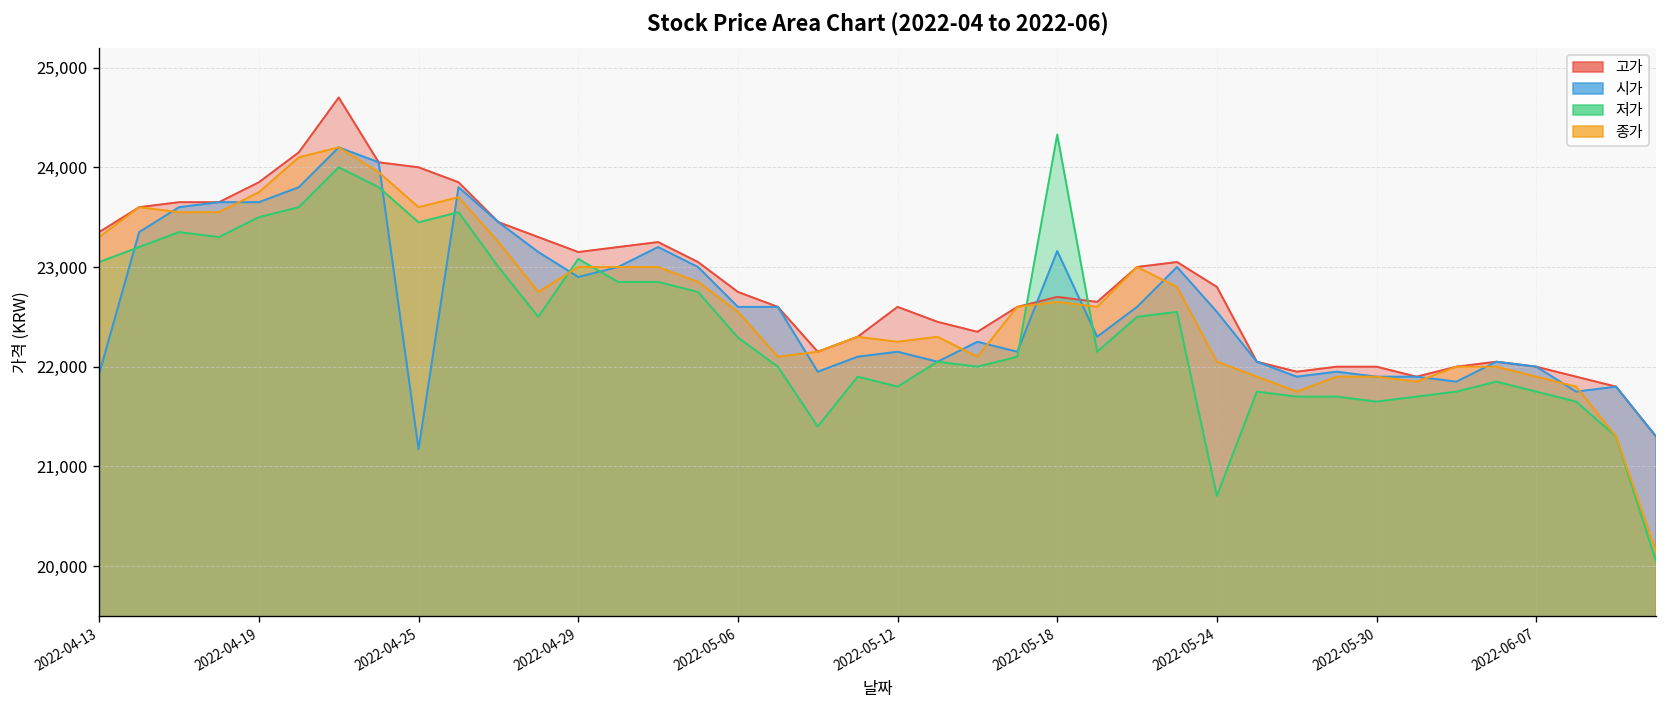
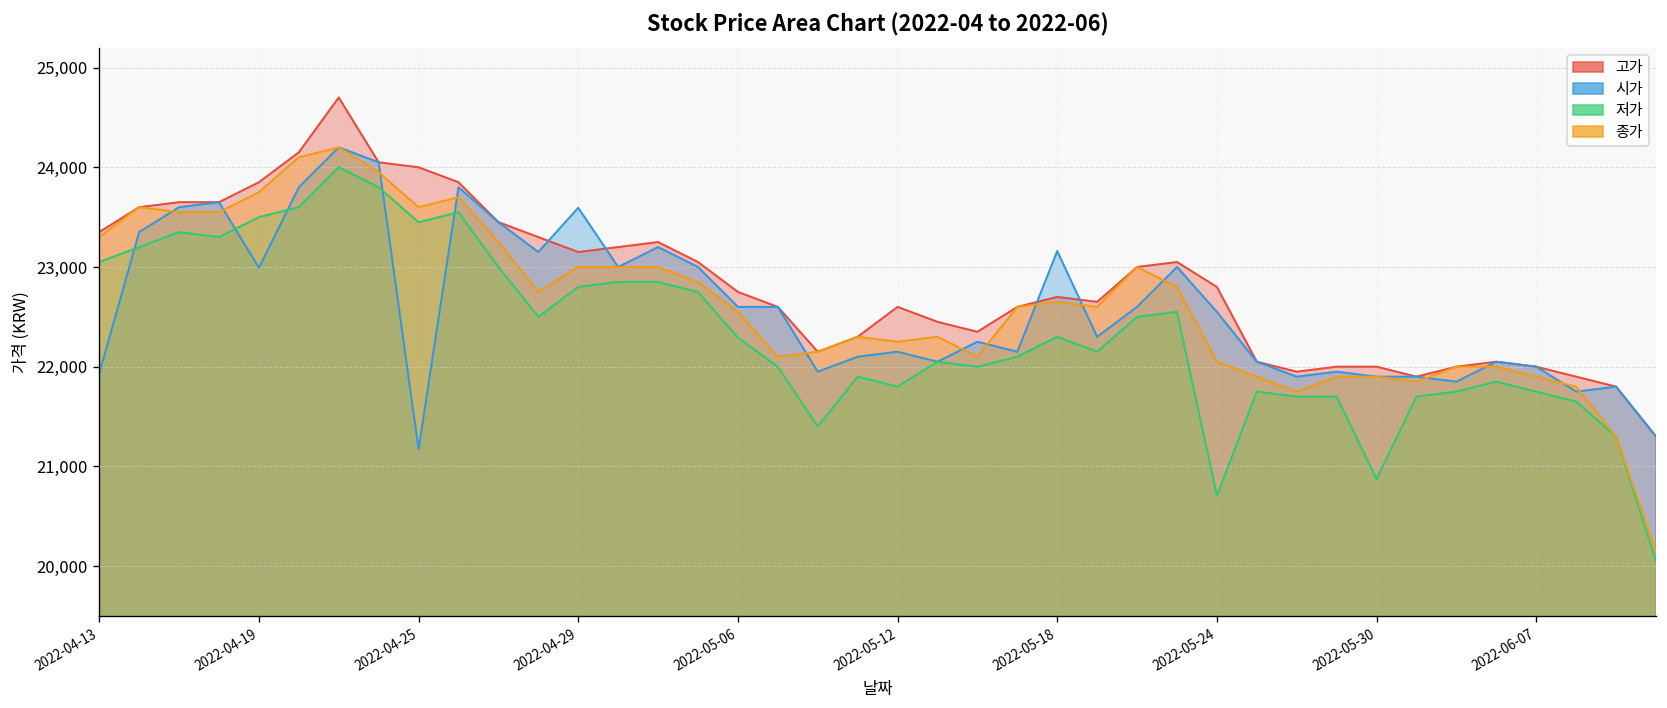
시가, 2022-04-19: 23,700 -> 23,000
시가, 2022-04-29: 22,900 -> 23,600
저가, 2022-04-29: 23,100 -> 22,800
저가, 2022-05-18: 24,300 -> 22,300
저가, 2022-05-30: 21,700 -> 20,900
